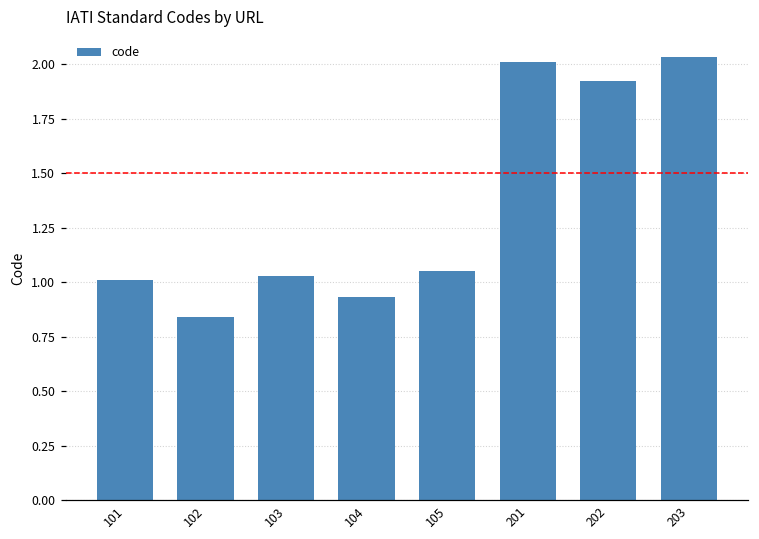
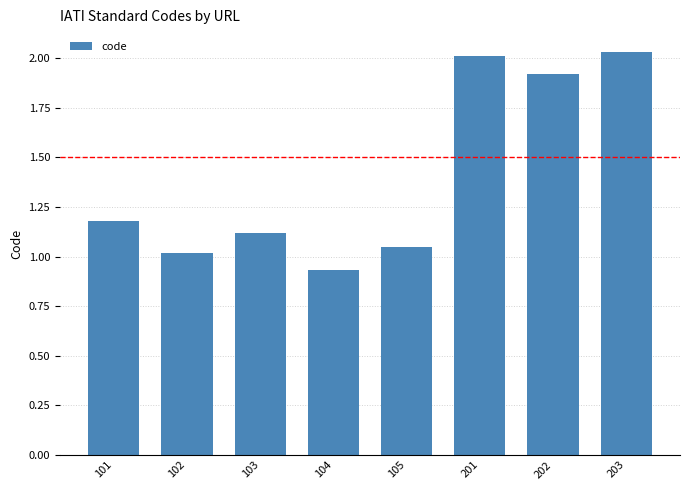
101: 1.01 -> 1.18
102: 0.84 -> 1.02
103: 1.03 -> 1.12
